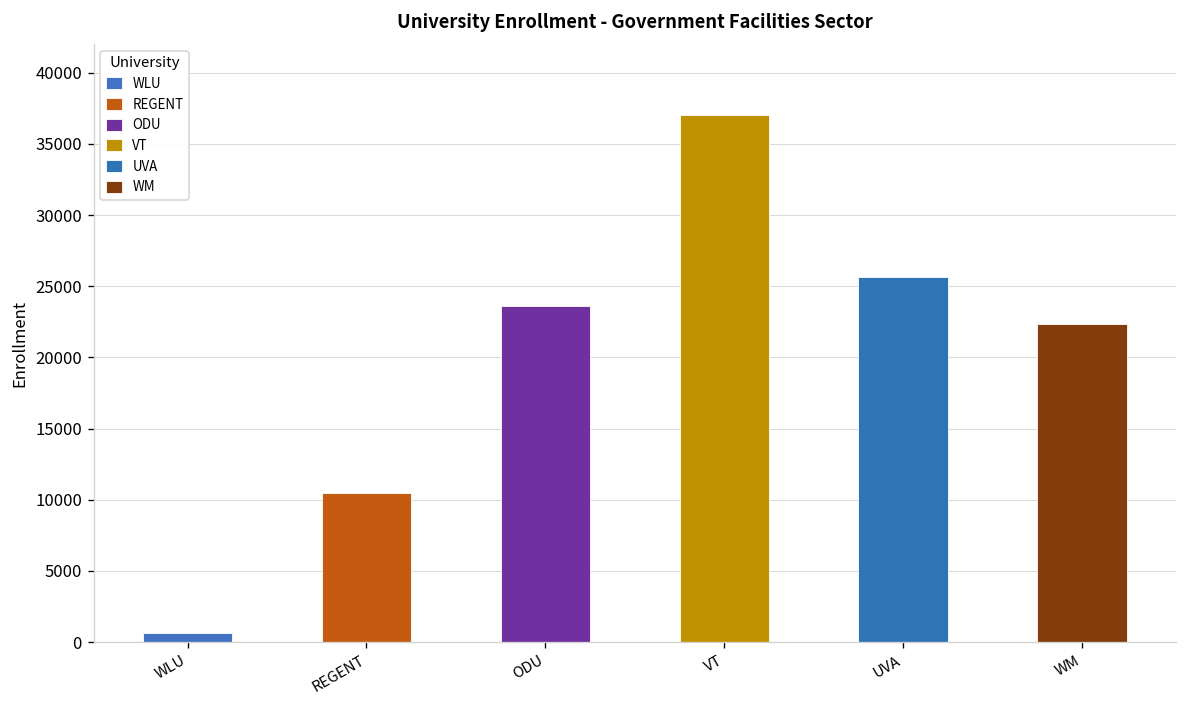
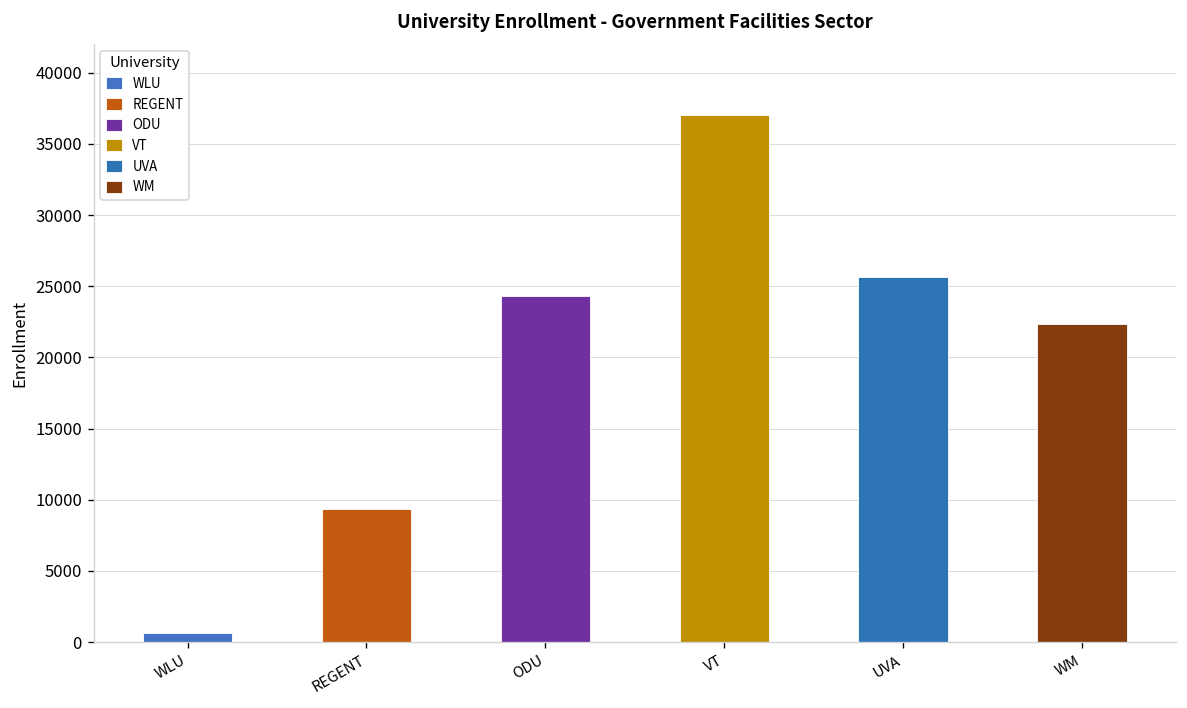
REGENT: 10500 -> 9400
ODU: 23600 -> 24300
